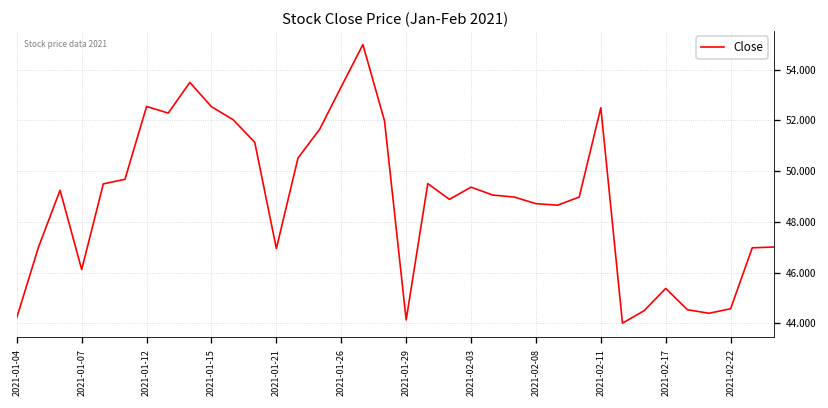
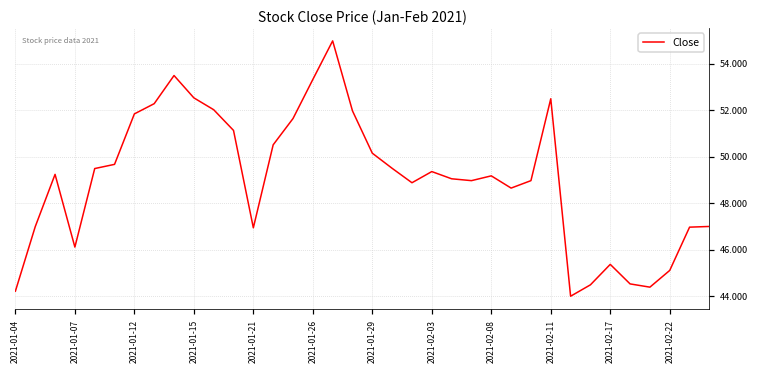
2021-01-12: 52.6 -> 51.8
2021-01-29: 44.1 -> 50.2
2021-02-08: 48.7 -> 49.2
2021-02-22: 44.6 -> 45.1
